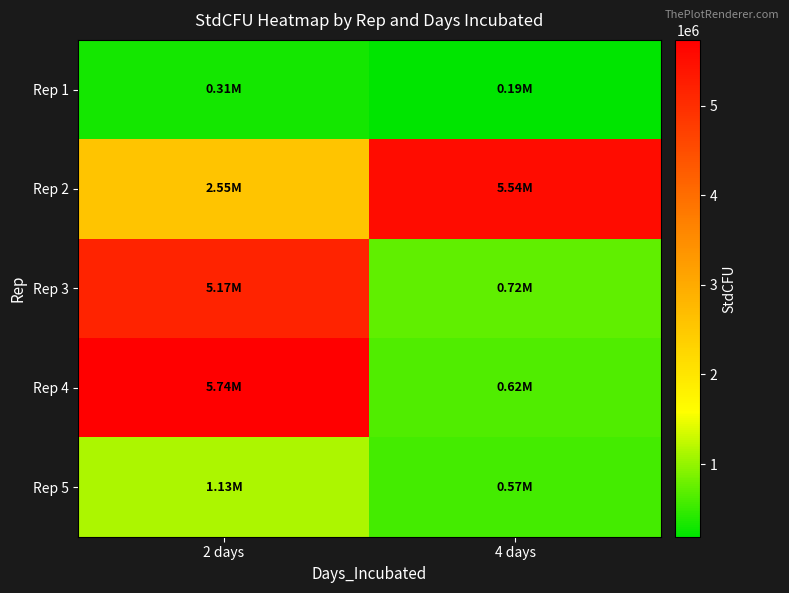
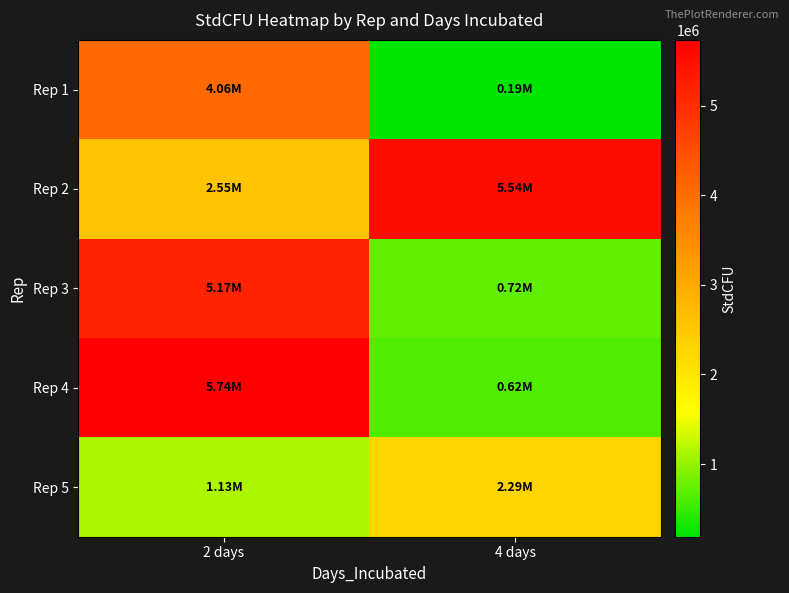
Rep 1, 2 days: 0.31M -> 4.06M
Rep 5, 4 days: 0.57M -> 2.29M
